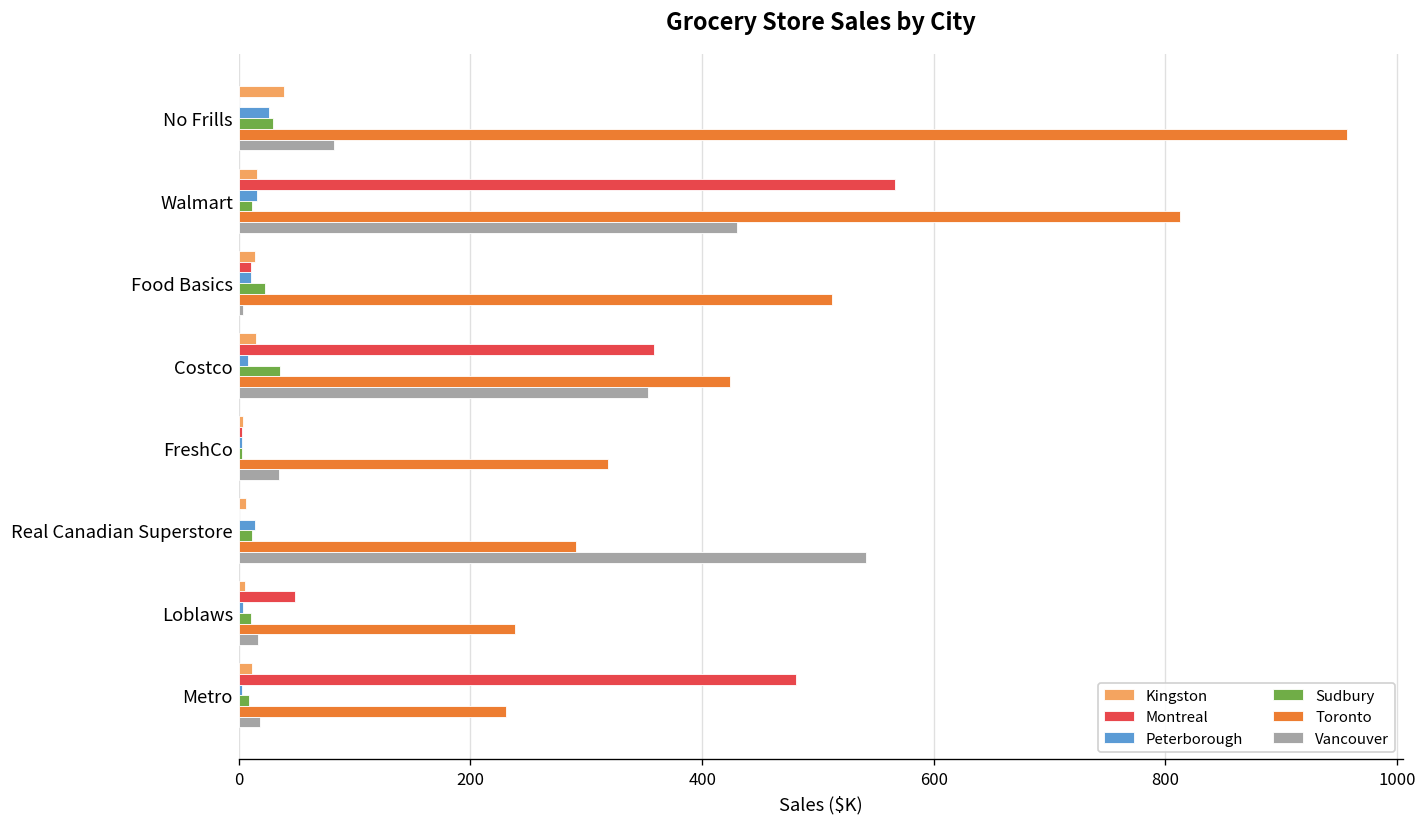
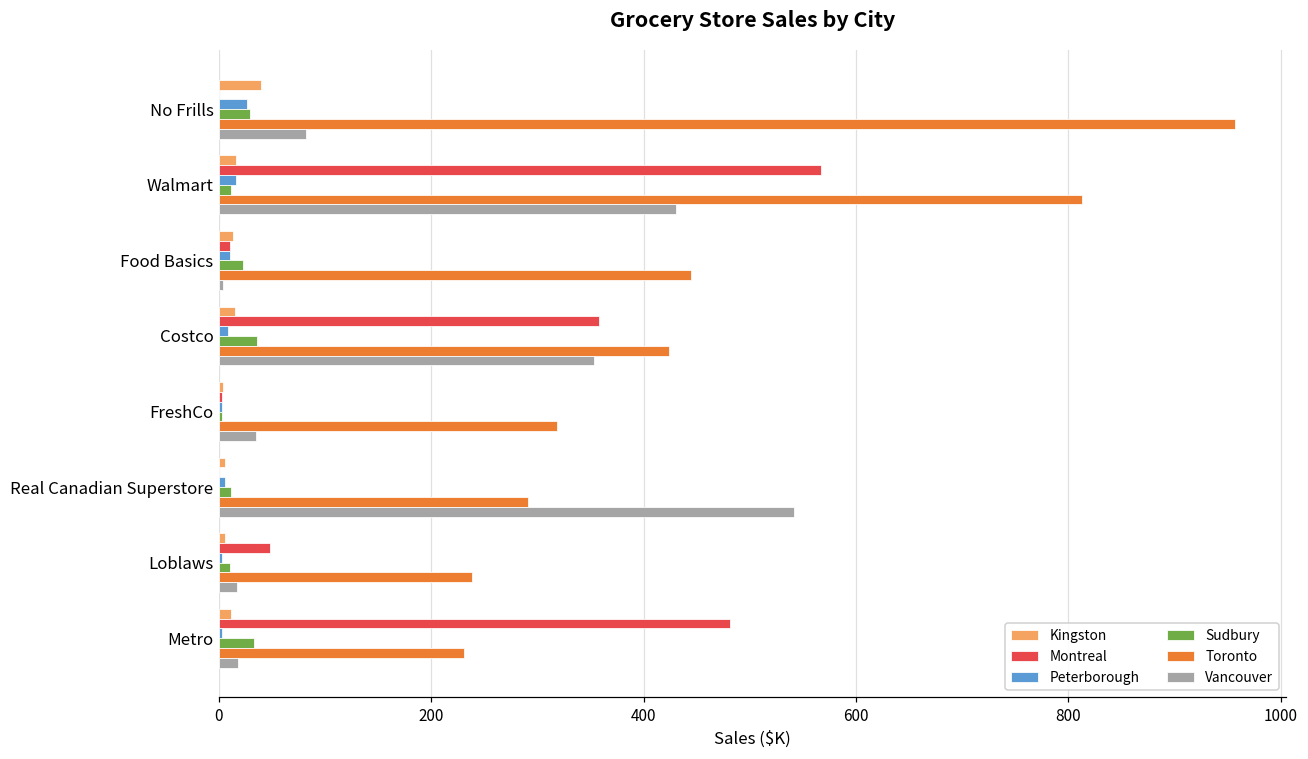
Toronto, Food Basics: 510 -> 440
Peterborough, Real Canadian Superstore: 14 -> 6
Sudbury, Metro: 10 -> 30
